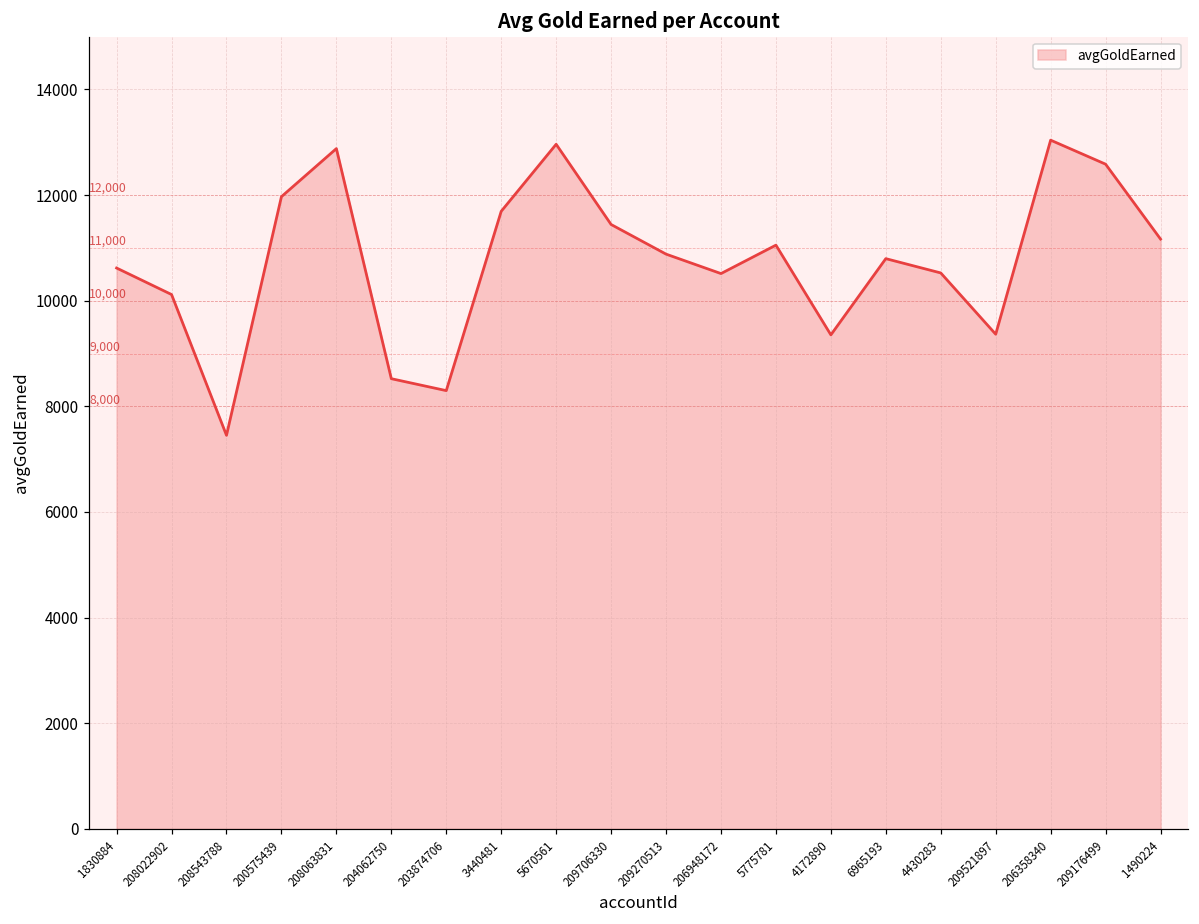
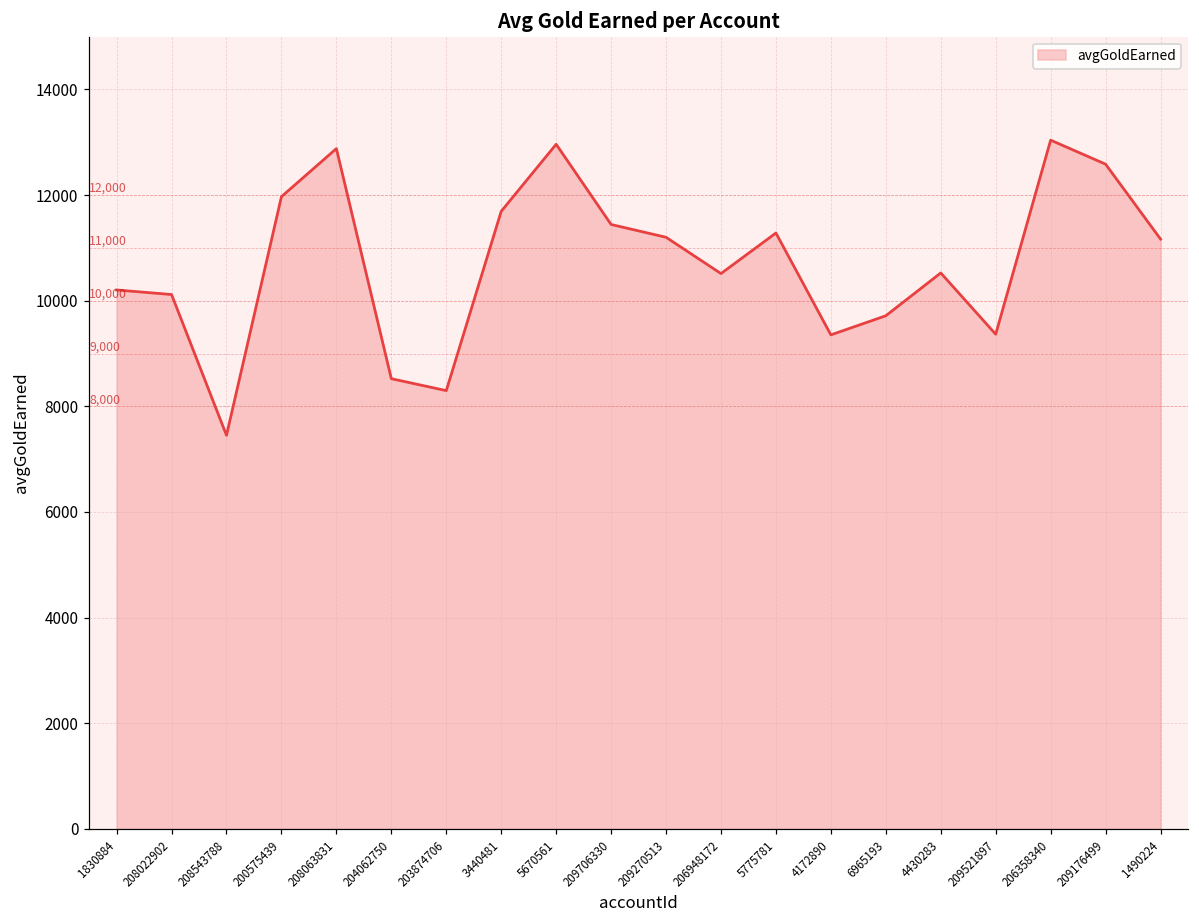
1830884: 10600 -> 10200
209270513: 10900 -> 11200
5775781: 11100 -> 11300
6965193: 10800 -> 9700
